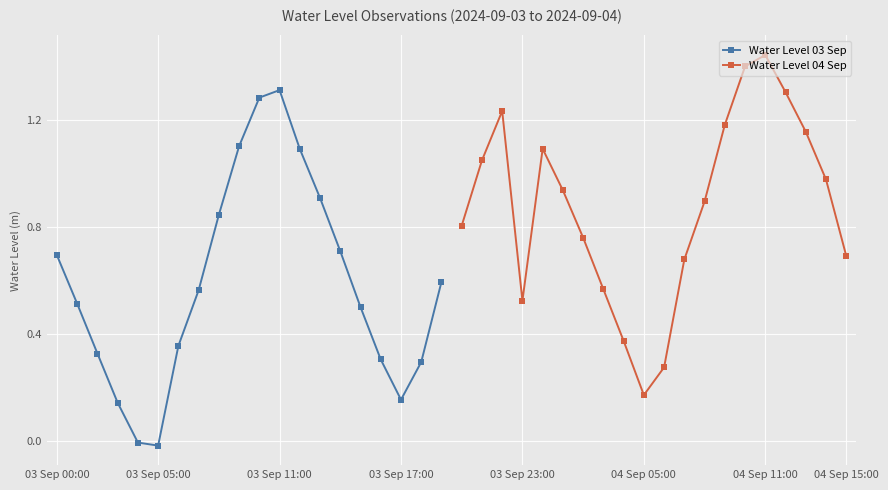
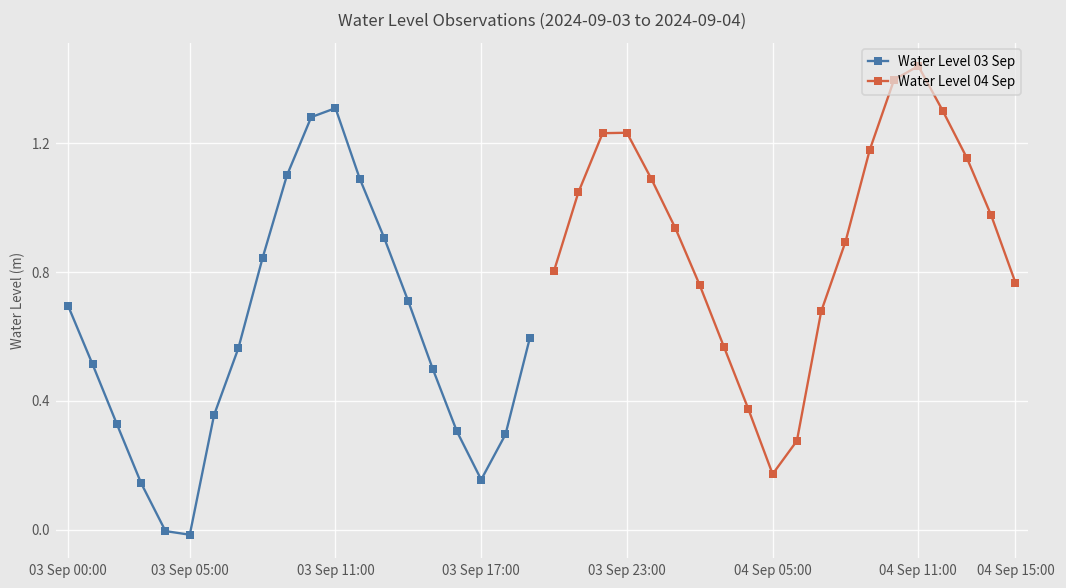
Water Level 04 Sep, 03 Sep 23:00: 0.52 -> 1.23
Water Level 04 Sep, 04 Sep 15:00: 0.69 -> 0.77
